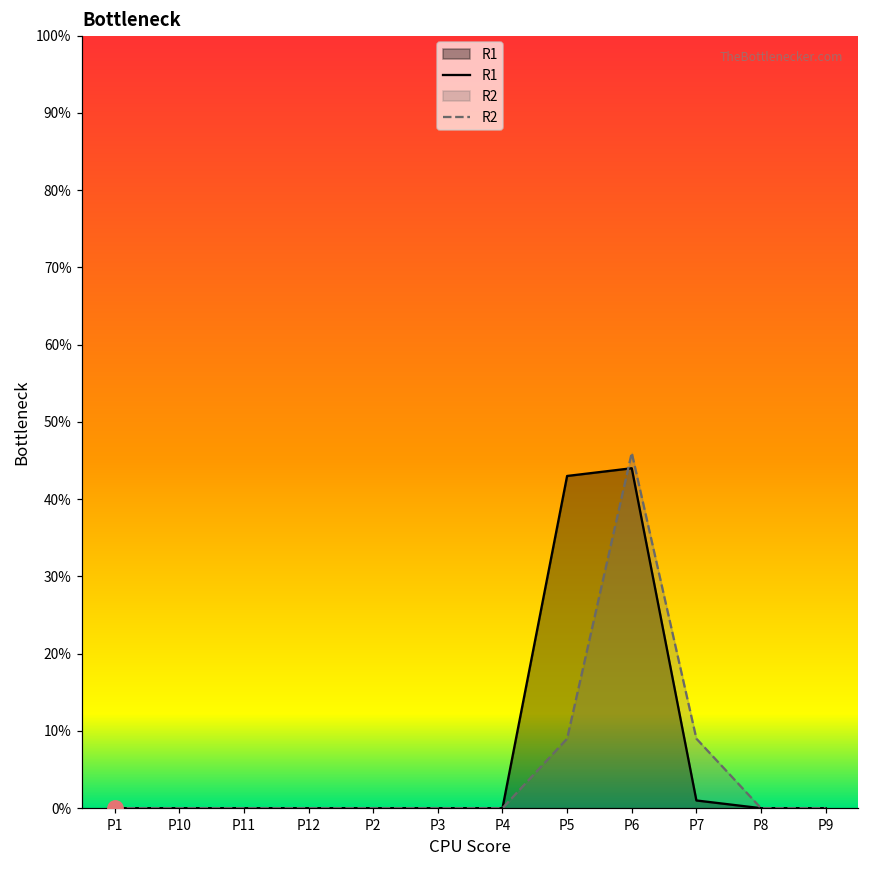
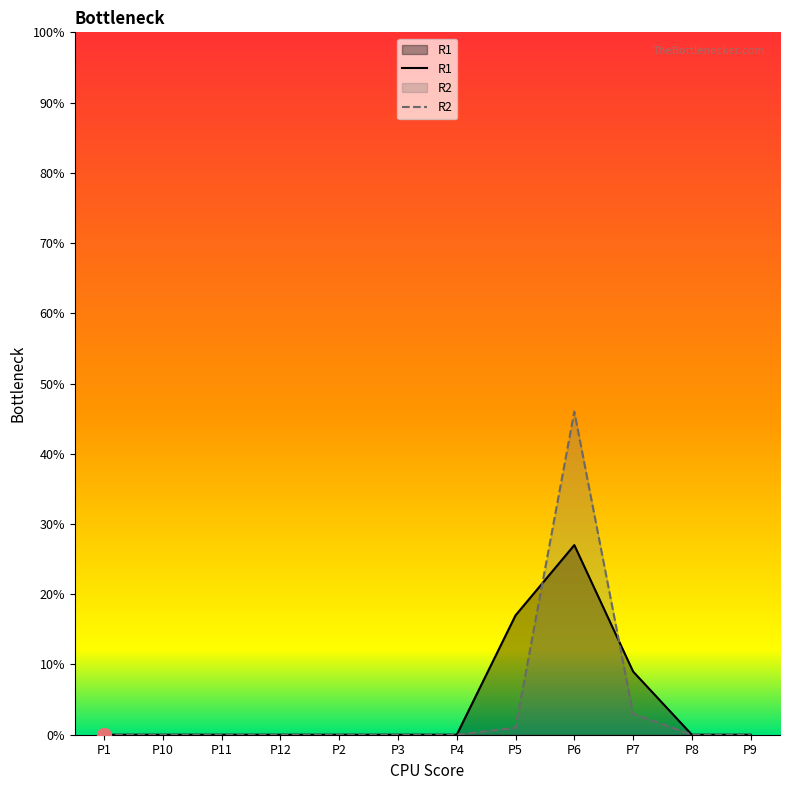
R1, P5: 43% -> 17%
R2, P5: 9% -> 1%
R1, P6: 44% -> 27%
R1, P7: 1% -> 9%
R2, P7: 9% -> 3%
